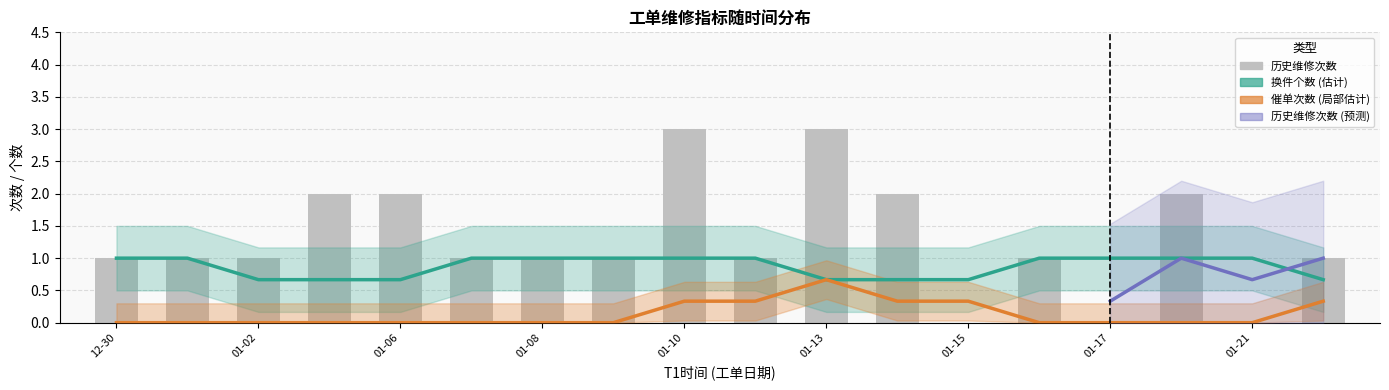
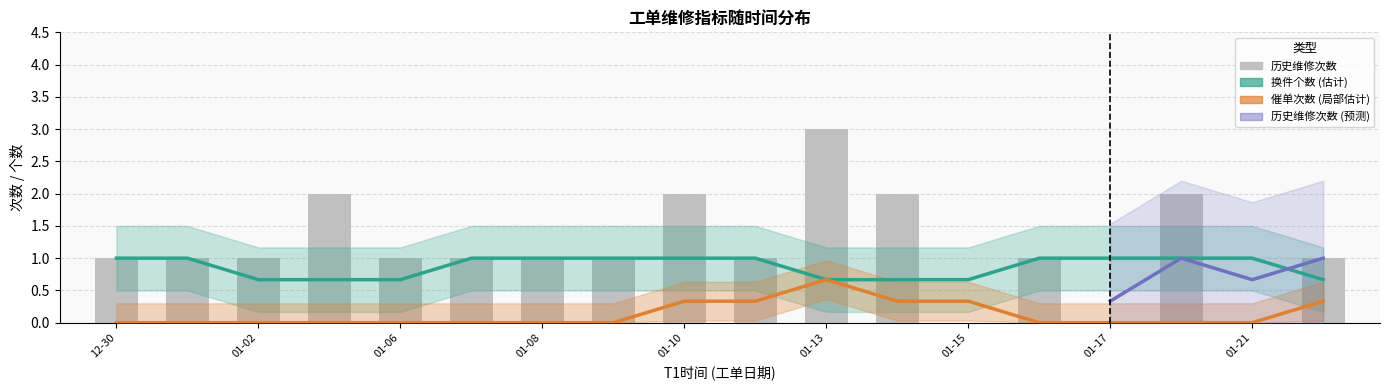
历史维修次数, 01-06: 2 -> 1
历史维修次数, 01-10: 3 -> 2
